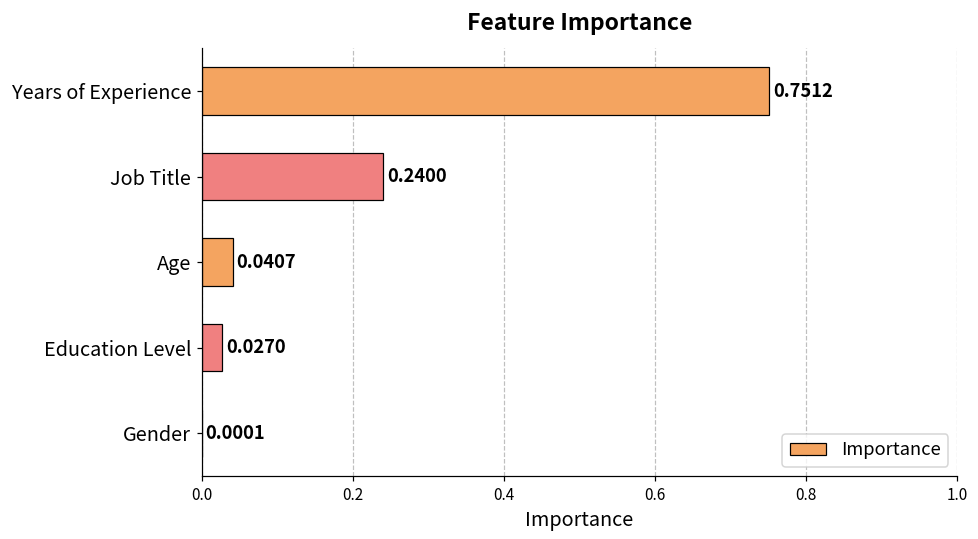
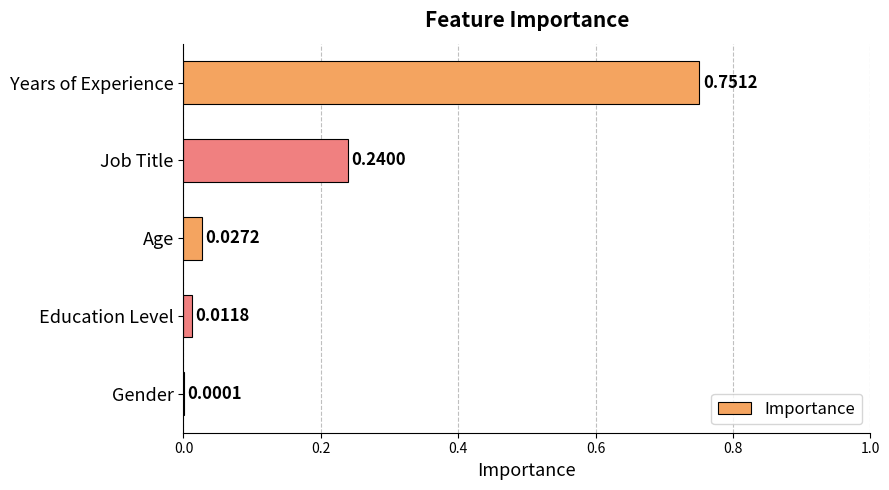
Age: 0.0407 -> 0.0272
Education Level: 0.0270 -> 0.0118
